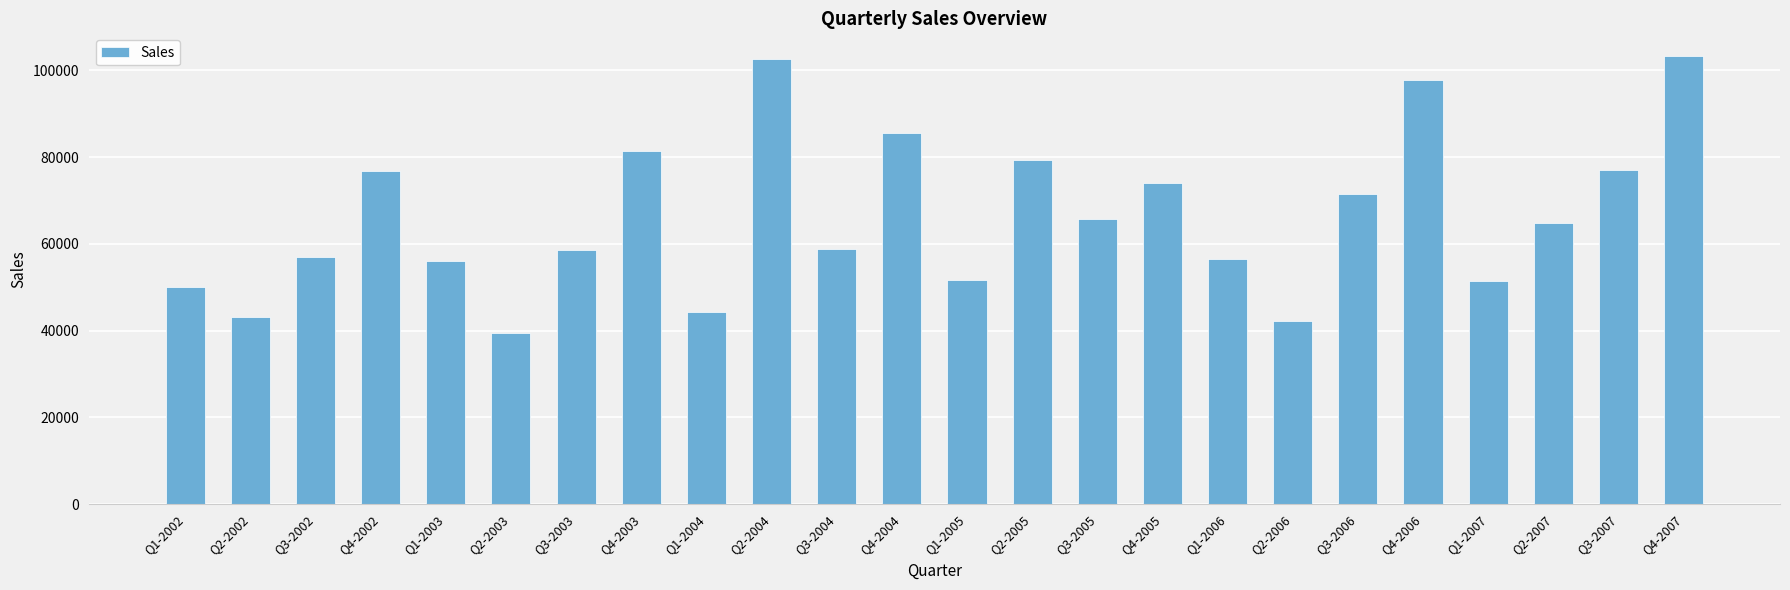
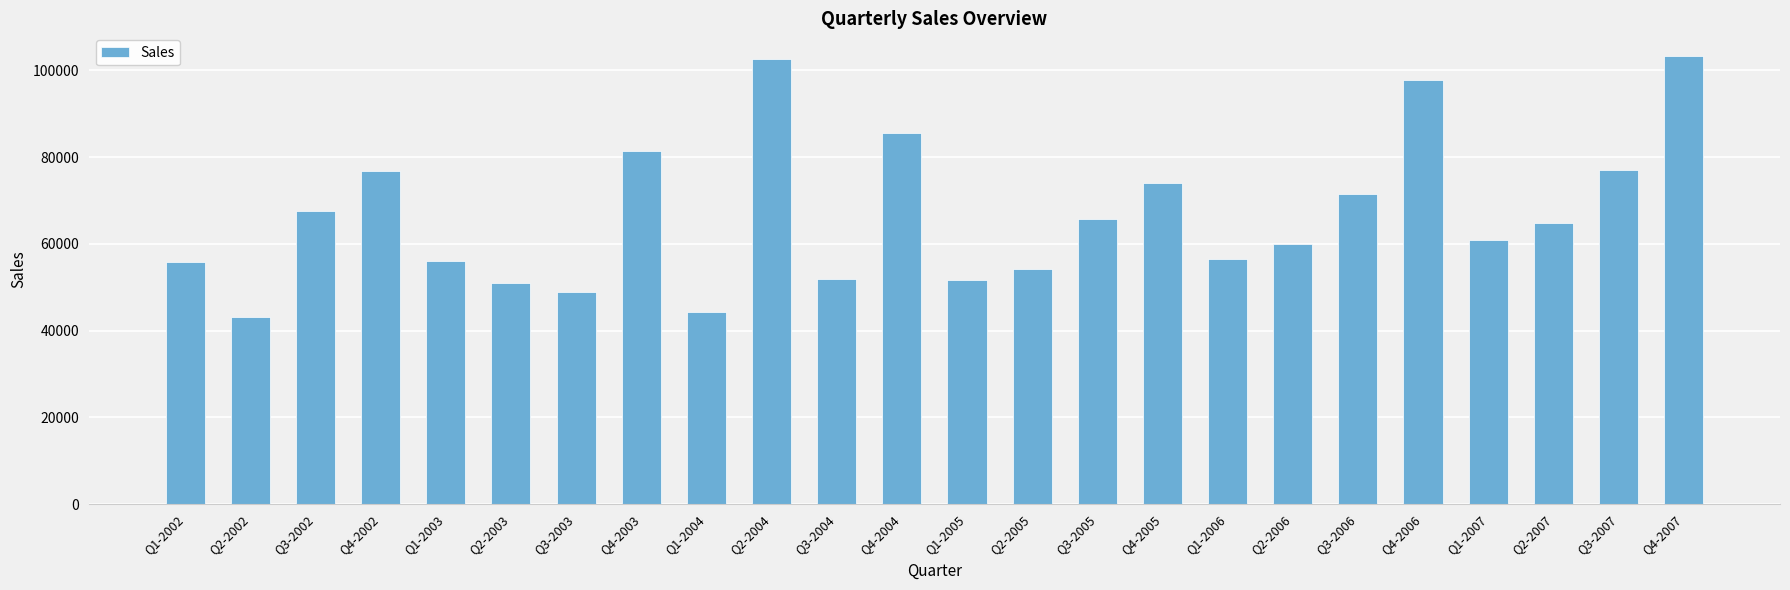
Q1-2002: 50000 -> 56000
Q3-2002: 57000 -> 68000
Q2-2003: 39000 -> 51000
Q3-2003: 59000 -> 49000
Q3-2004: 59000 -> 52000
Q2-2005: 79000 -> 54000
Q2-2006: 42000 -> 60000
Q1-2007: 52000 -> 61000
